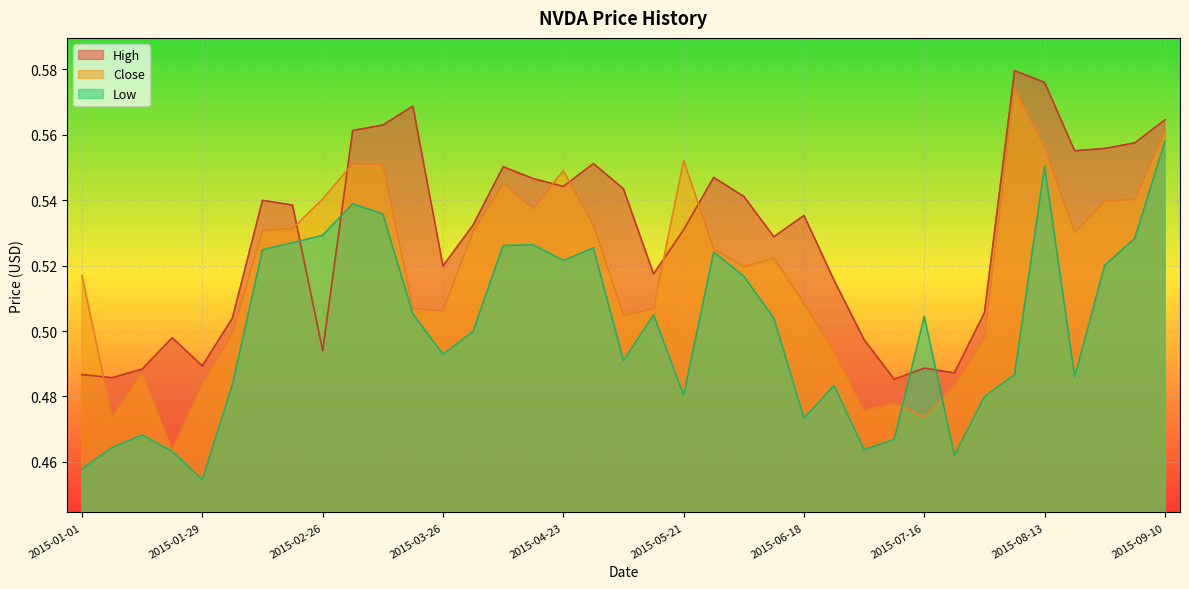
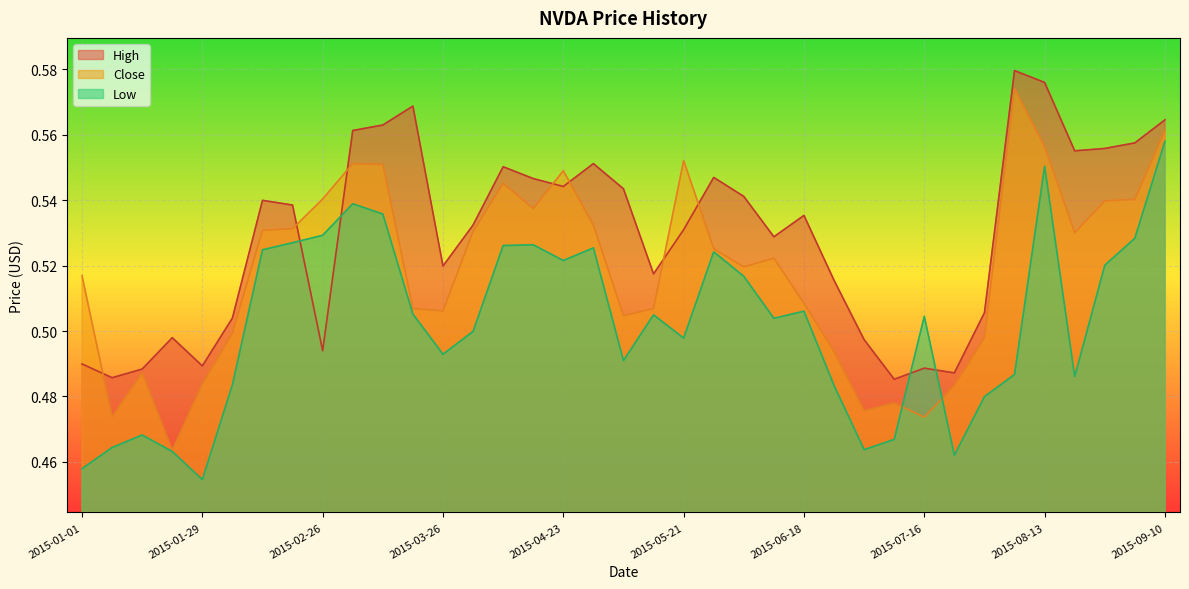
High, 2015-01-01: 0.487 -> 0.490
Low, 2015-05-21: 0.480 -> 0.498
Low, 2015-06-18: 0.473 -> 0.506
